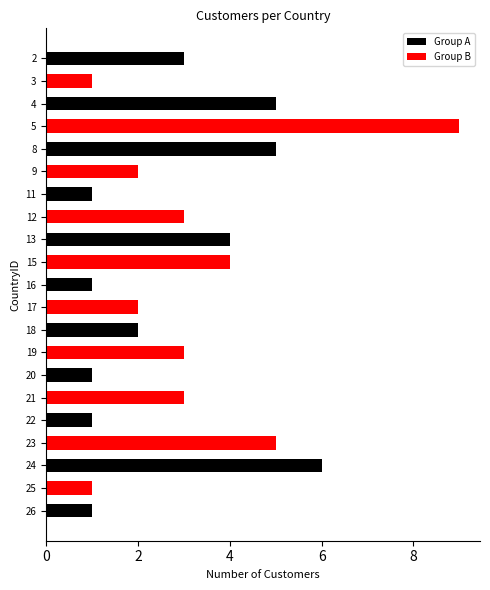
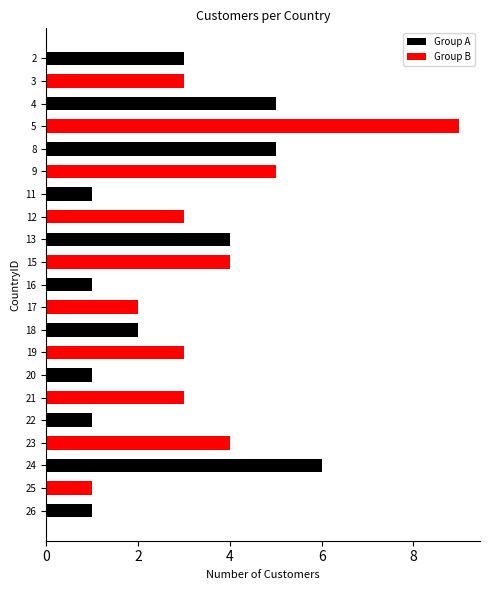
Group B, 3: 1 -> 3
Group B, 9: 2 -> 5
Group B, 23: 5 -> 4
